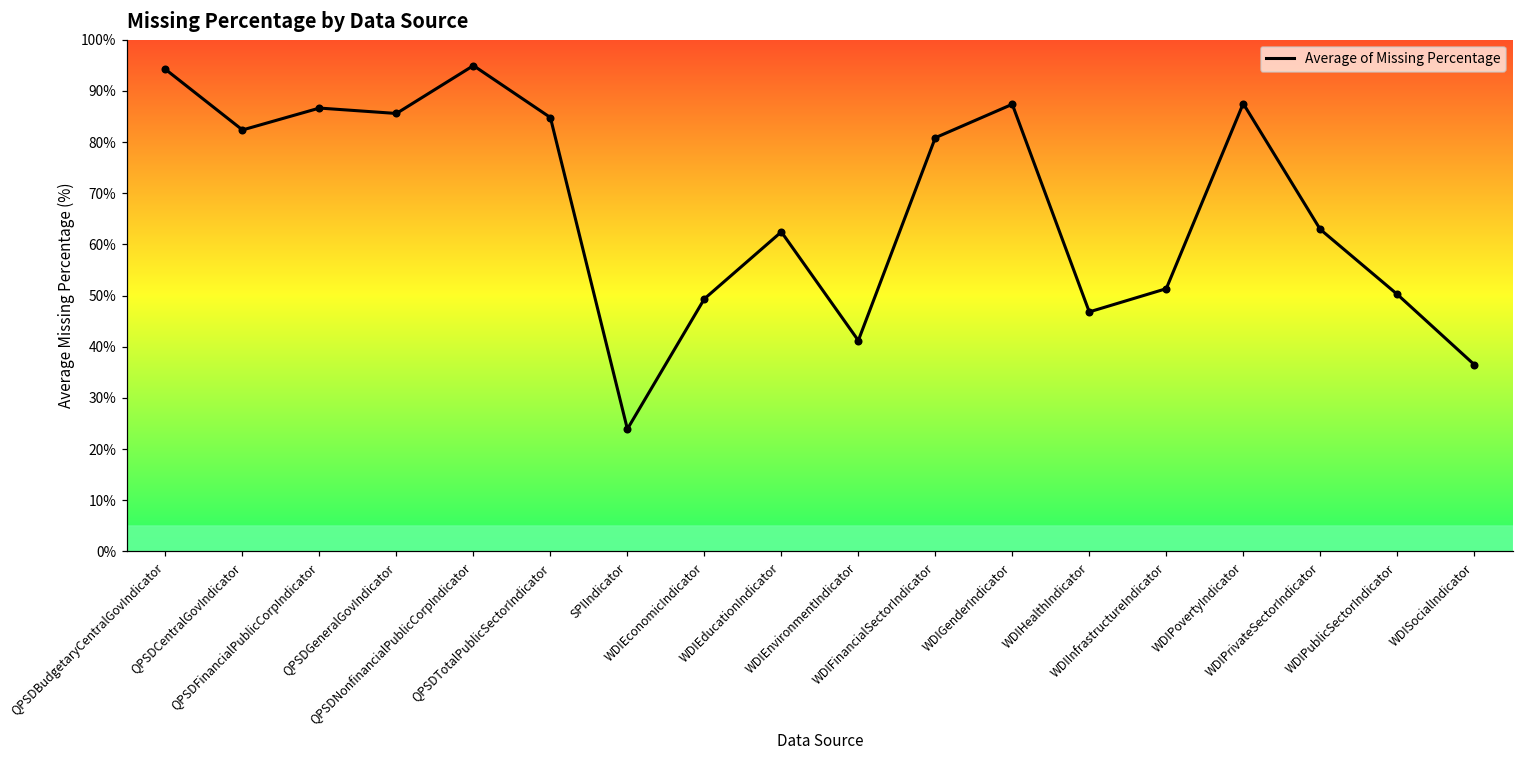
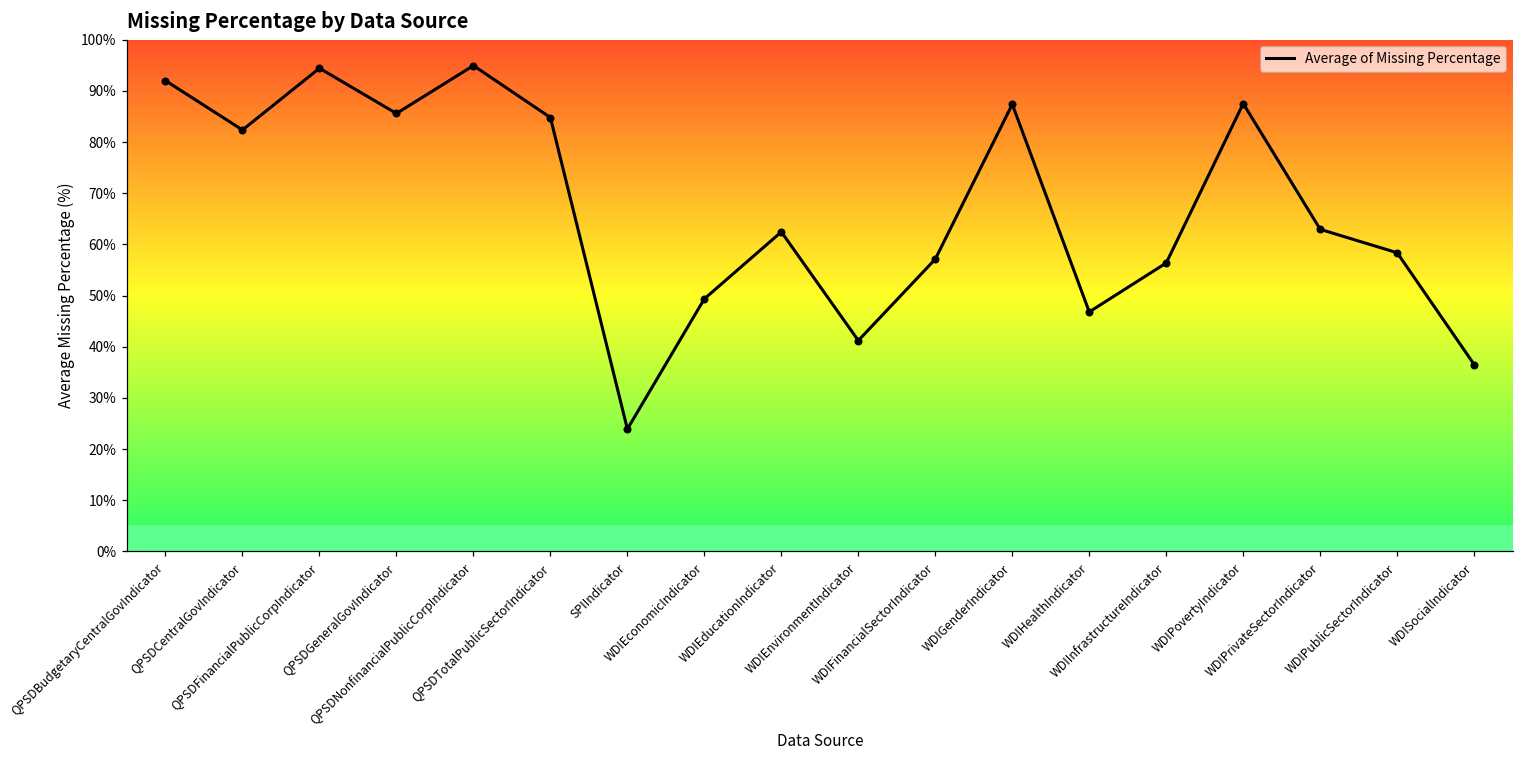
QPSDBudgetaryCentralGovIndicator: 94% -> 92%
QPSDFinancialPublicCorpIndicator: 87% -> 94%
WDIFinancialSectorIndicator: 81% -> 57%
WDIInfrastructureIndicator: 51% -> 56%
WDIPublicSectorIndicator: 50% -> 58%
